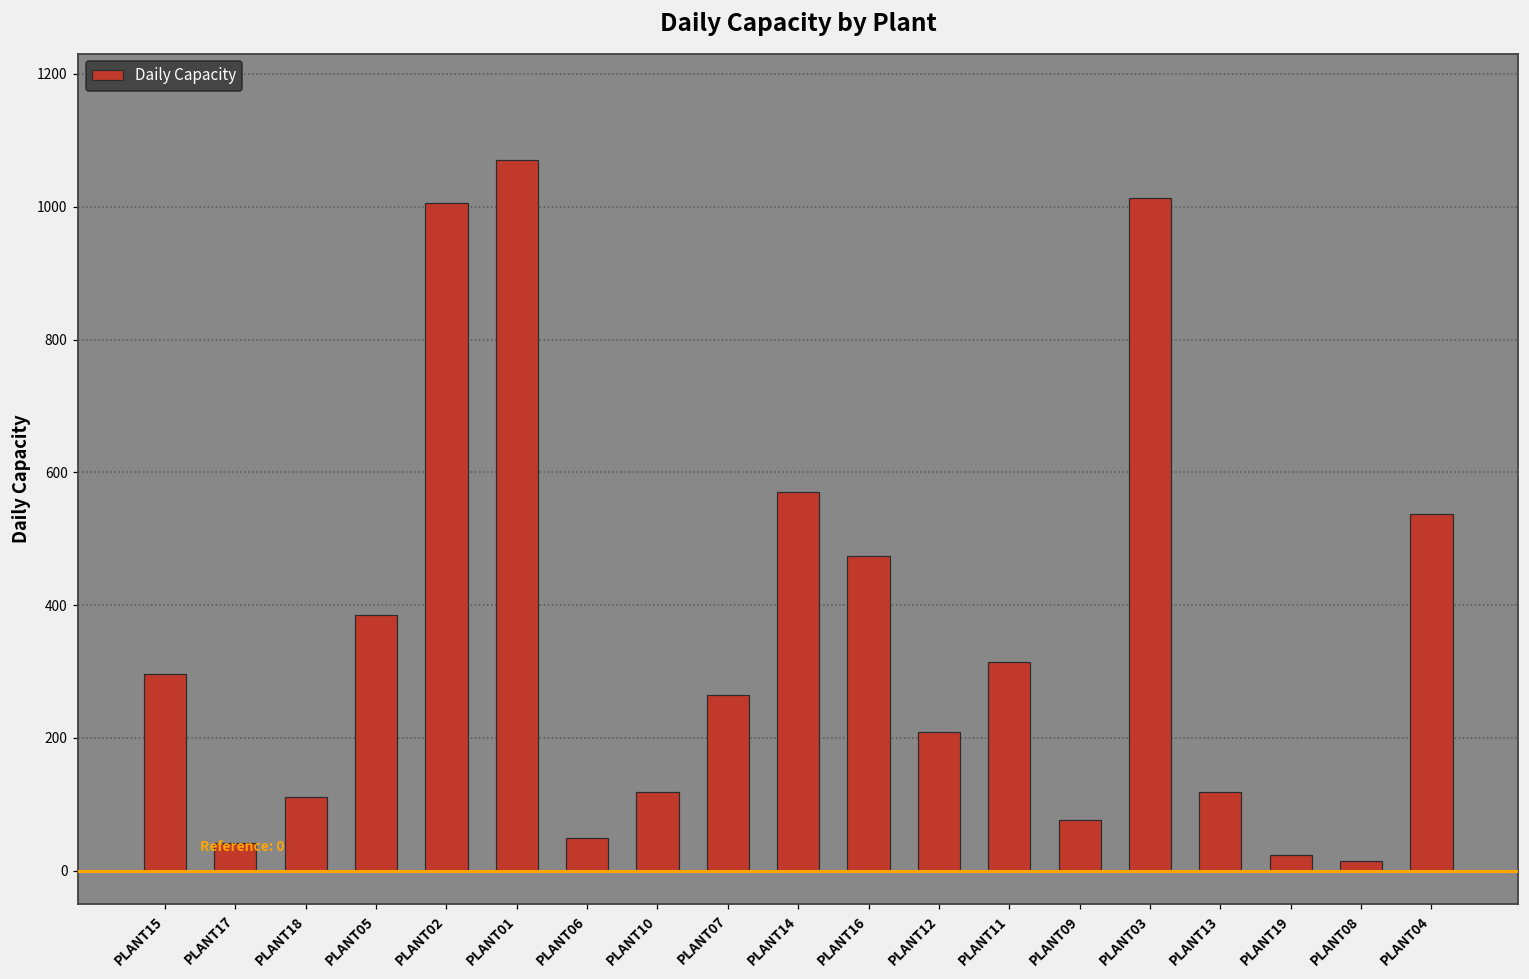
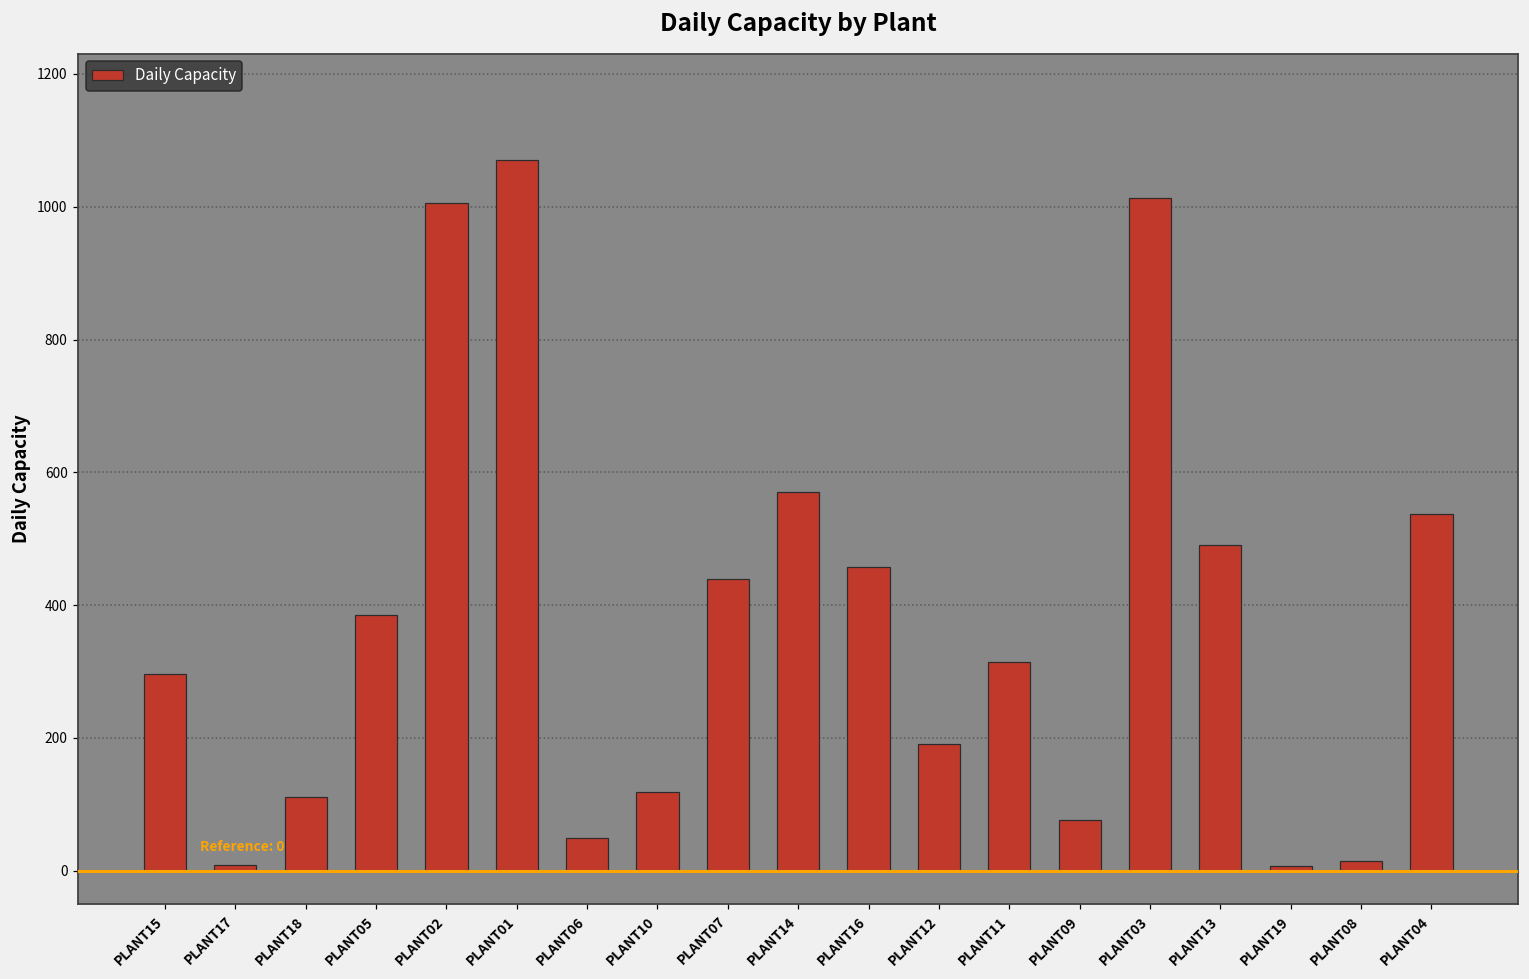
PLANT17: 40 -> 10
PLANT07: 270 -> 440
PLANT16: 470 -> 460
PLANT12: 210 -> 190
PLANT13: 120 -> 490
PLANT19: 20 -> 10
